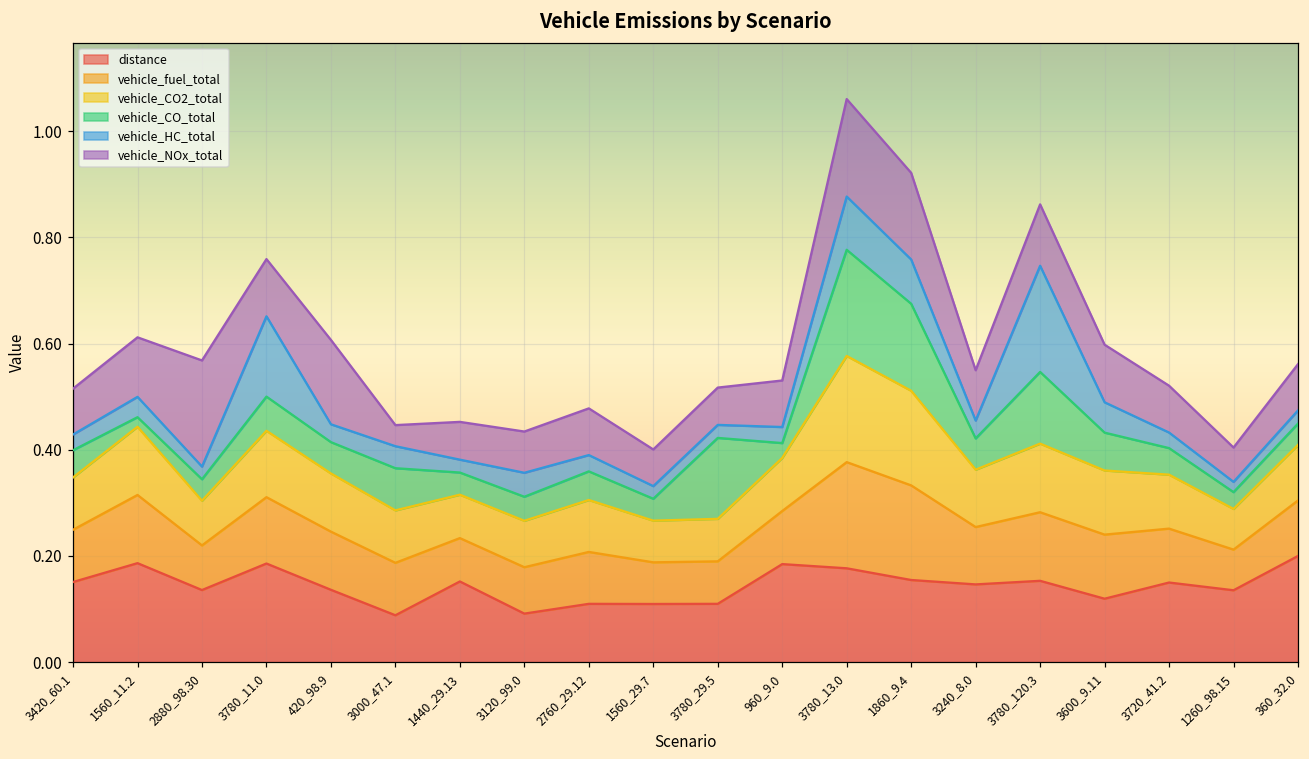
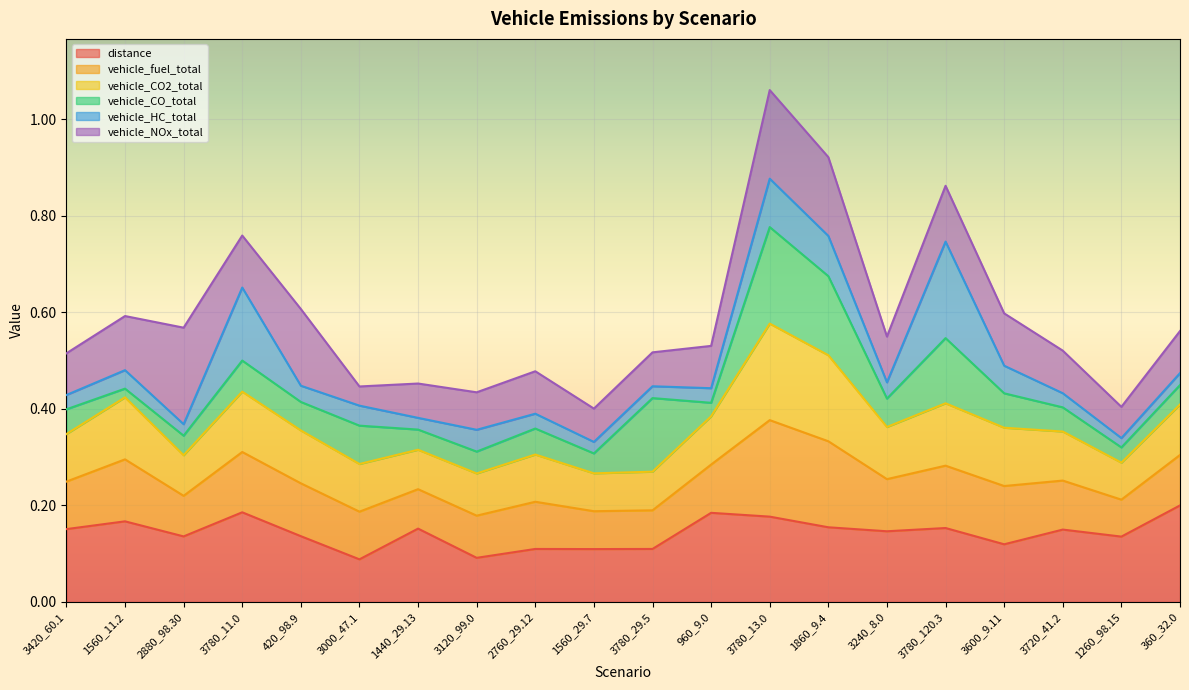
distance, 1560_11.2: 0.19 -> 0.17
